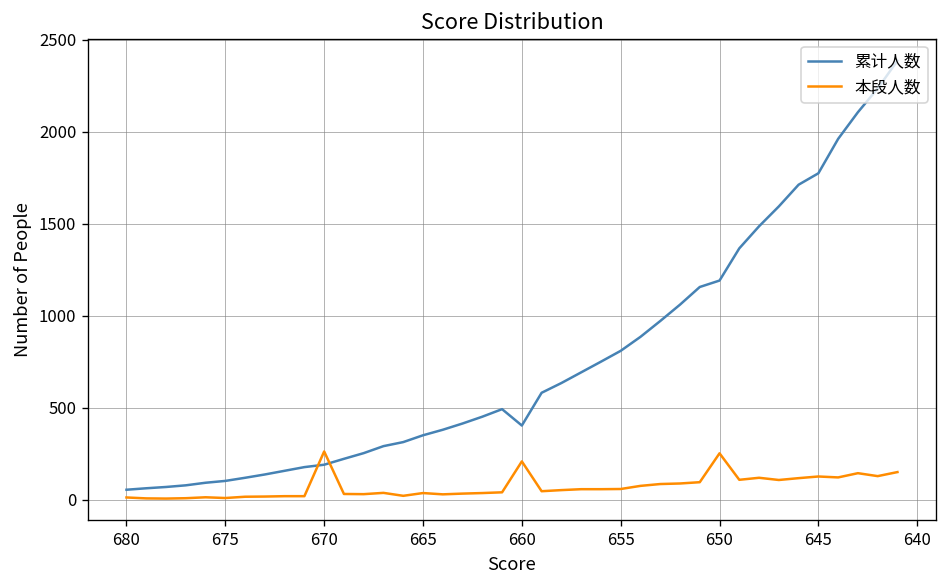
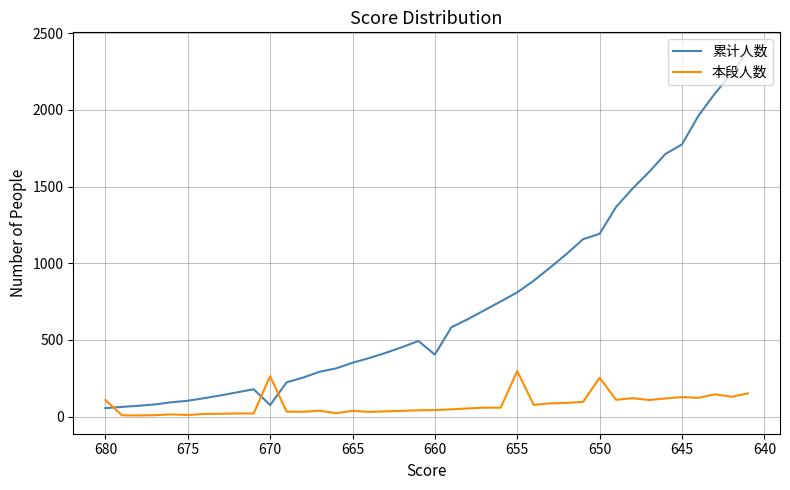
本段人数, 680: 10 -> 110
累计人数, 670: 190 -> 80
本段人数, 660: 210 -> 40
本段人数, 655: 60 -> 300
